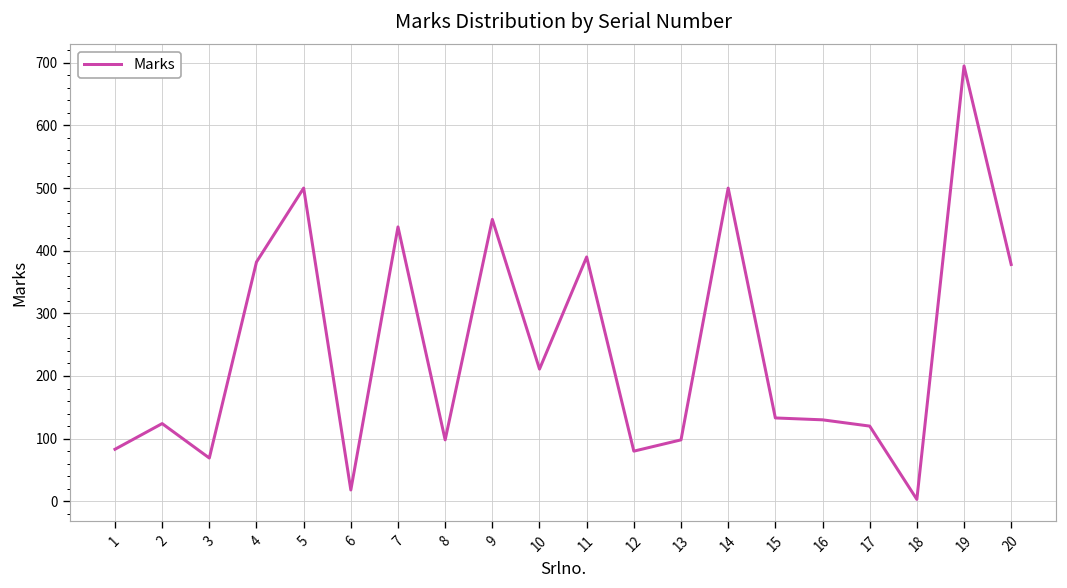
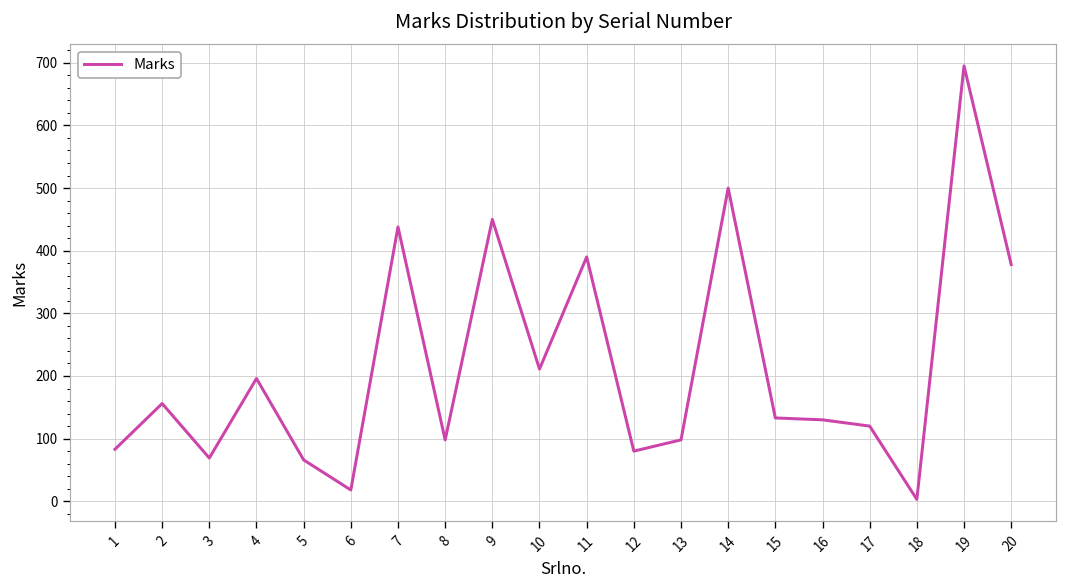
2: 120 -> 160
4: 380 -> 200
5: 500 -> 70
